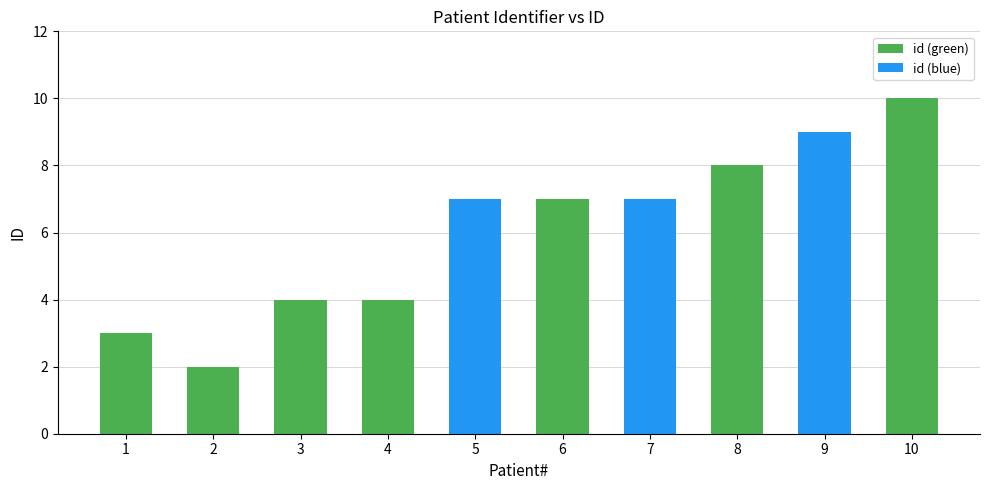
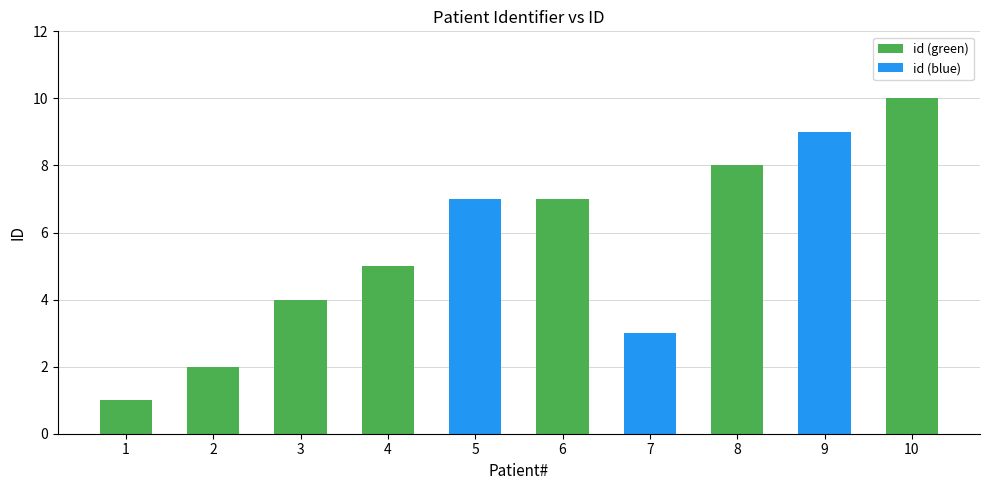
1: 3 -> 1
4: 4 -> 5
7: 7 -> 3
